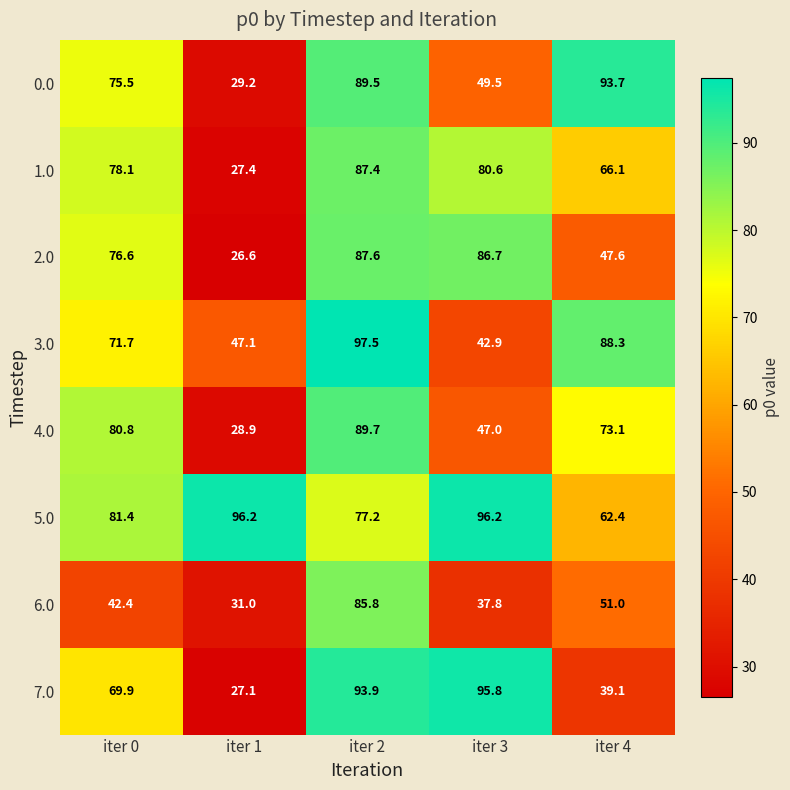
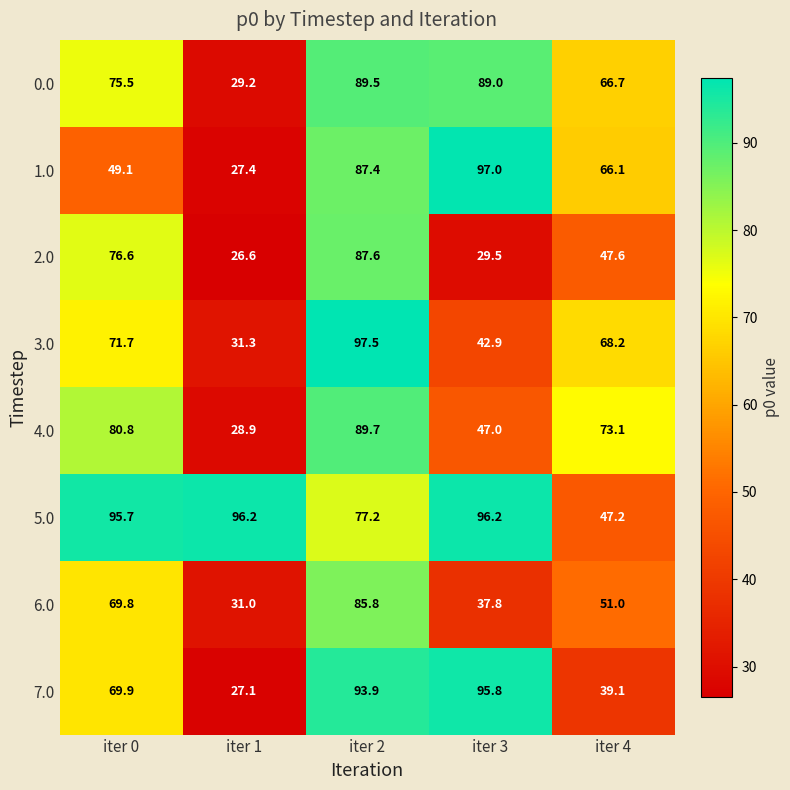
0.0, iter 3: 49.5 -> 89.0
0.0, iter 4: 93.7 -> 66.7
1.0, iter 0: 78.1 -> 49.1
1.0, iter 3: 80.6 -> 97.0
2.0, iter 3: 86.7 -> 29.5
3.0, iter 1: 47.1 -> 31.3
3.0, iter 4: 88.3 -> 68.2
5.0, iter 0: 81.4 -> 95.7
5.0, iter 4: 62.4 -> 47.2
6.0, iter 0: 42.4 -> 69.8
